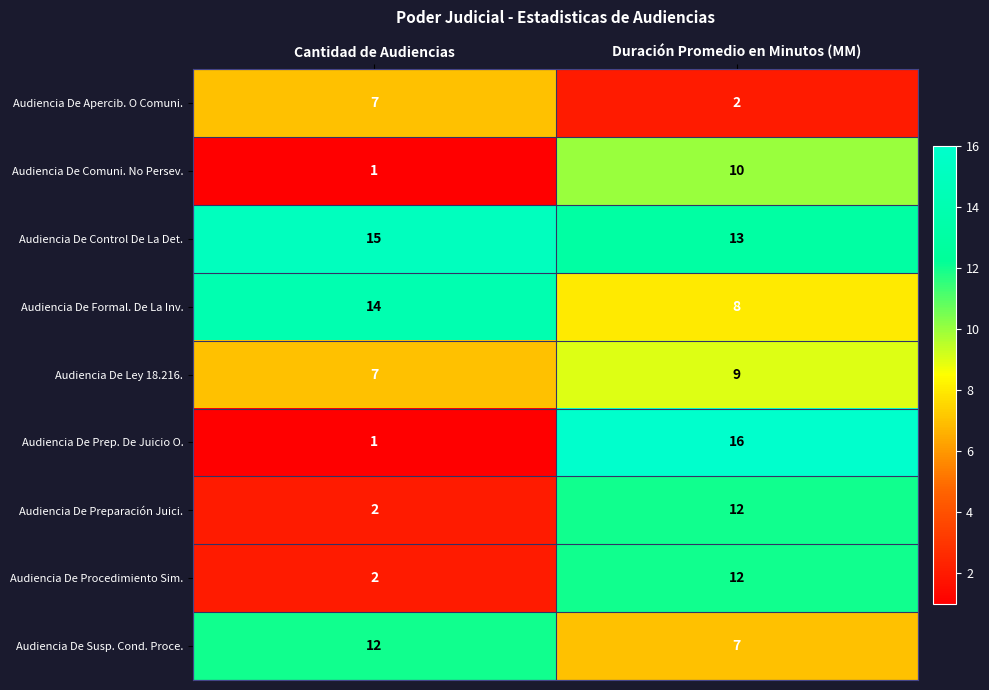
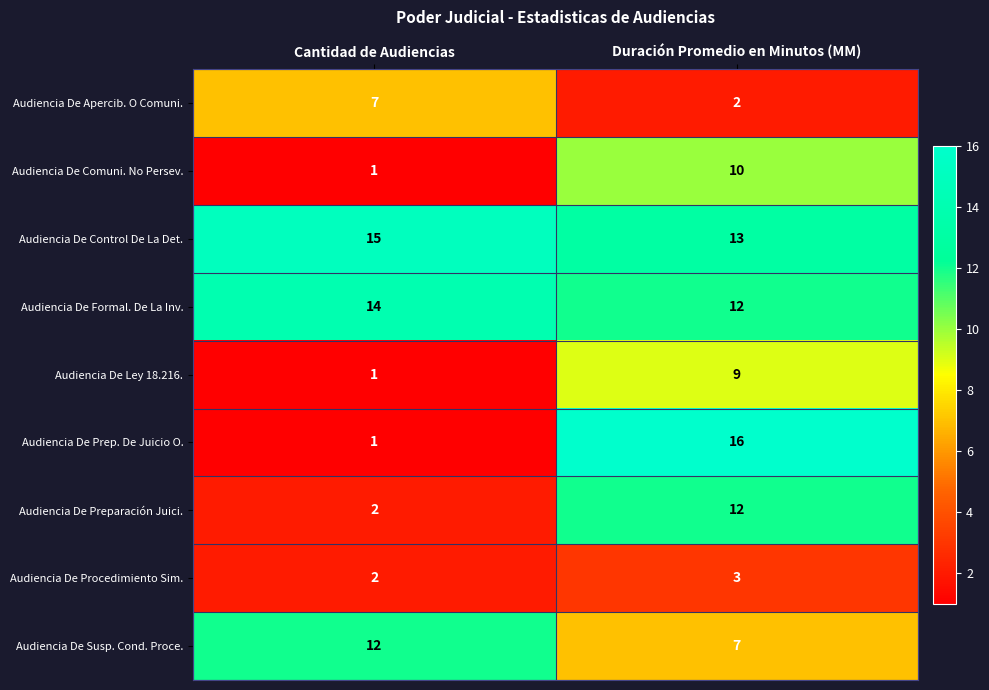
Audiencia De Formal. De La Inv., Duración Promedio en Minutos (MM): 8 -> 12
Audiencia De Ley 18.216., Cantidad de Audiencias: 7 -> 1
Audiencia De Procedimiento Sim., Duración Promedio en Minutos (MM): 12 -> 3
